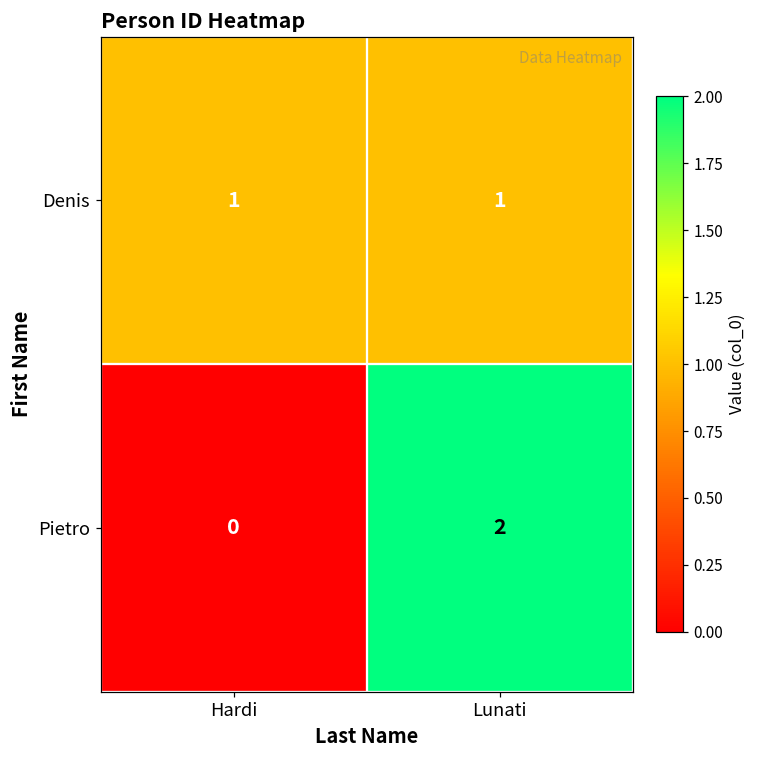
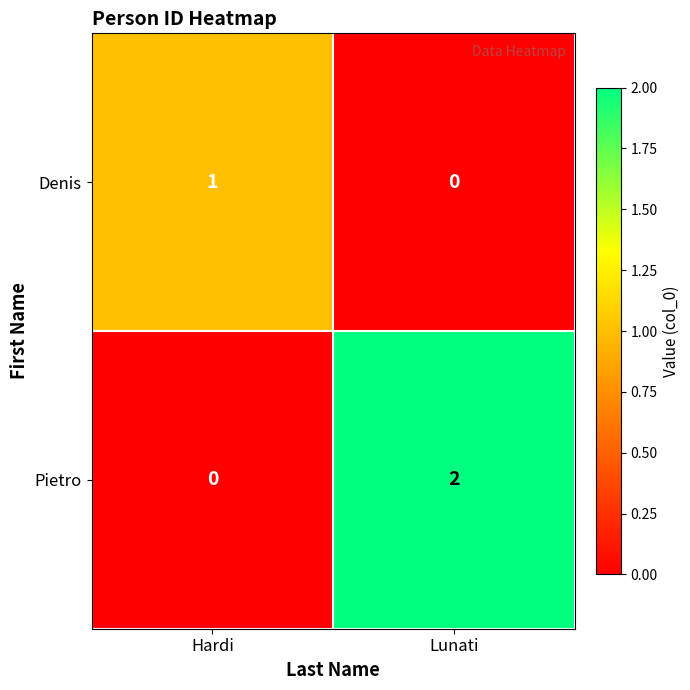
Denis, Lunati: 1 -> 0
